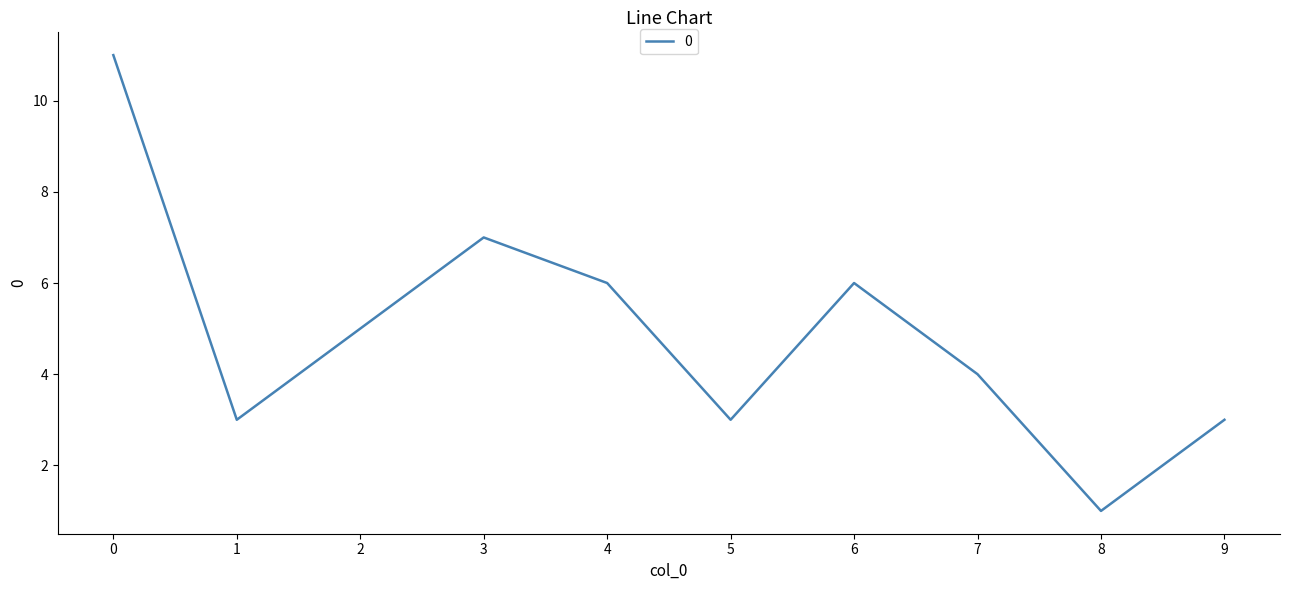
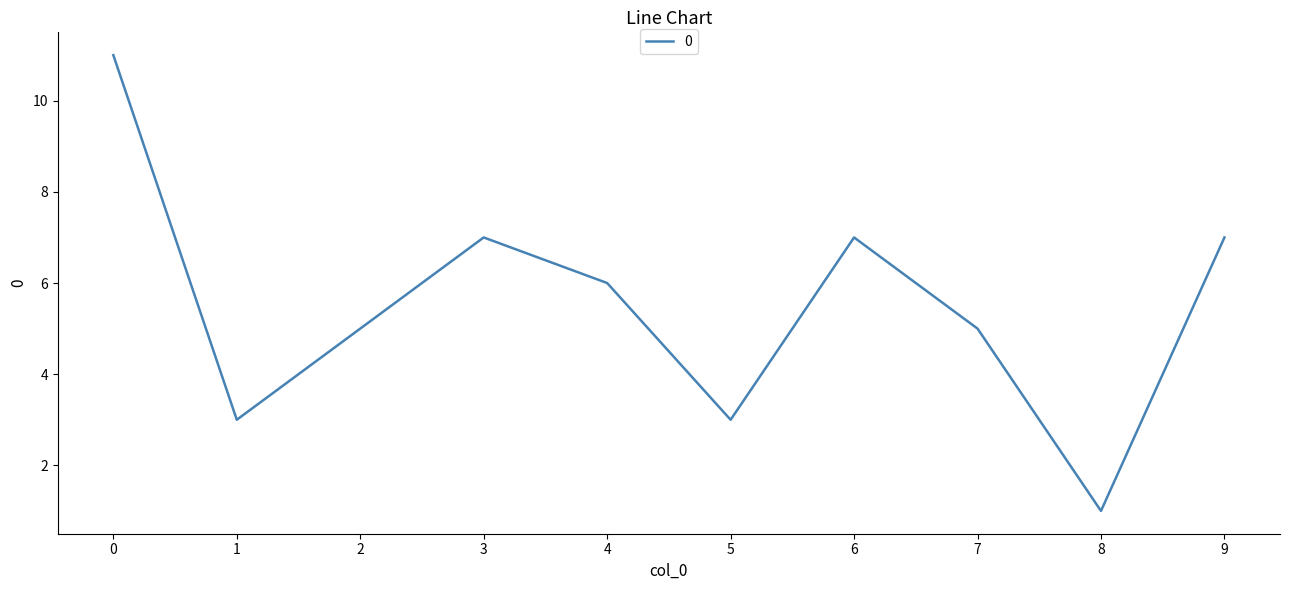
6: 6 -> 7
7: 4 -> 5
9: 3 -> 7
